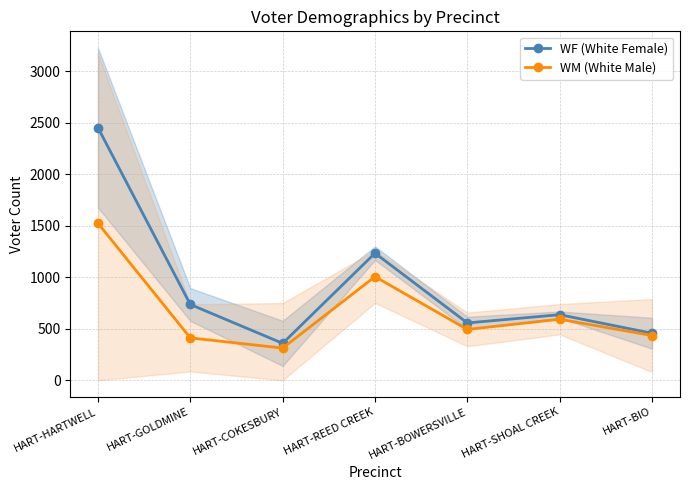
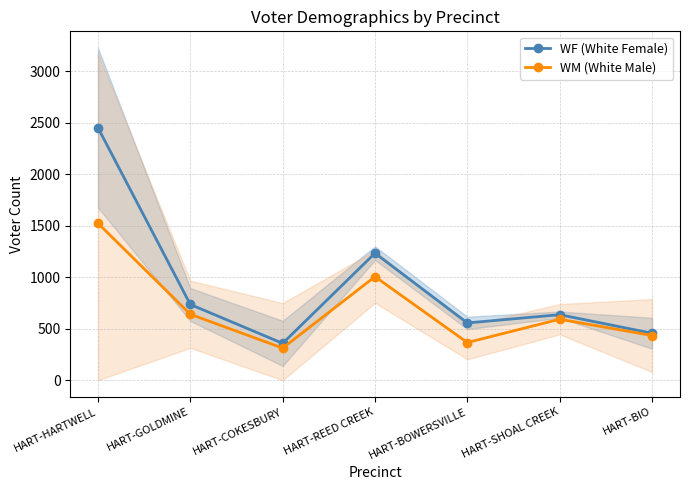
WM (White Male), HART-GOLDMINE: 410 -> 640
WM (White Male), HART-BOWERSVILLE: 490 -> 370
